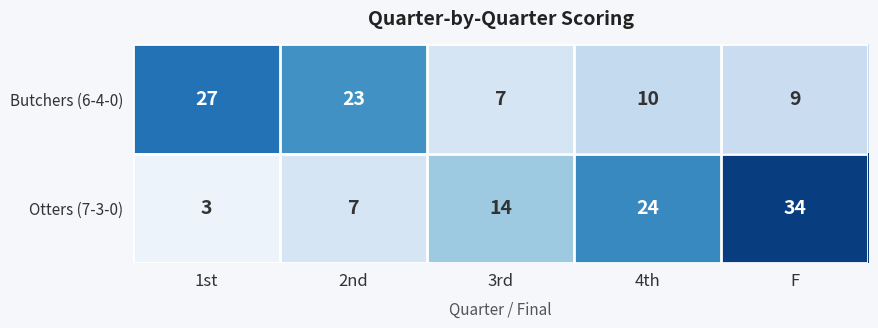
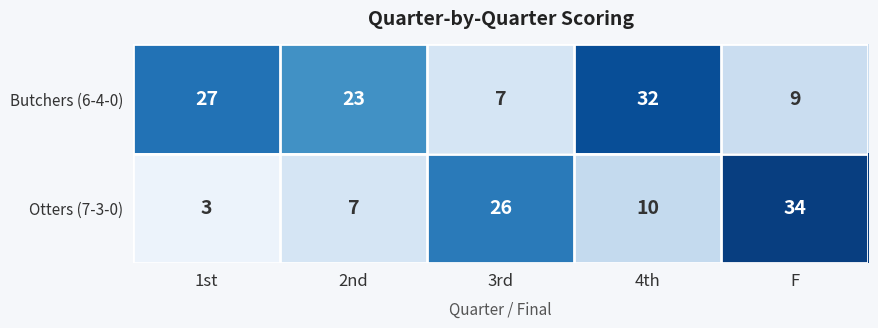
Butchers (6-4-0), 4th: 10 -> 32
Otters (7-3-0), 3rd: 14 -> 26
Otters (7-3-0), 4th: 24 -> 10
